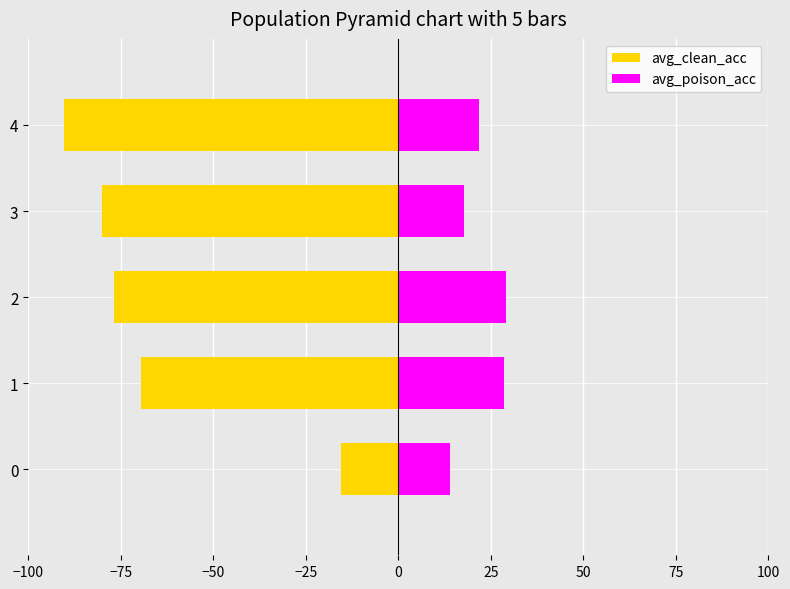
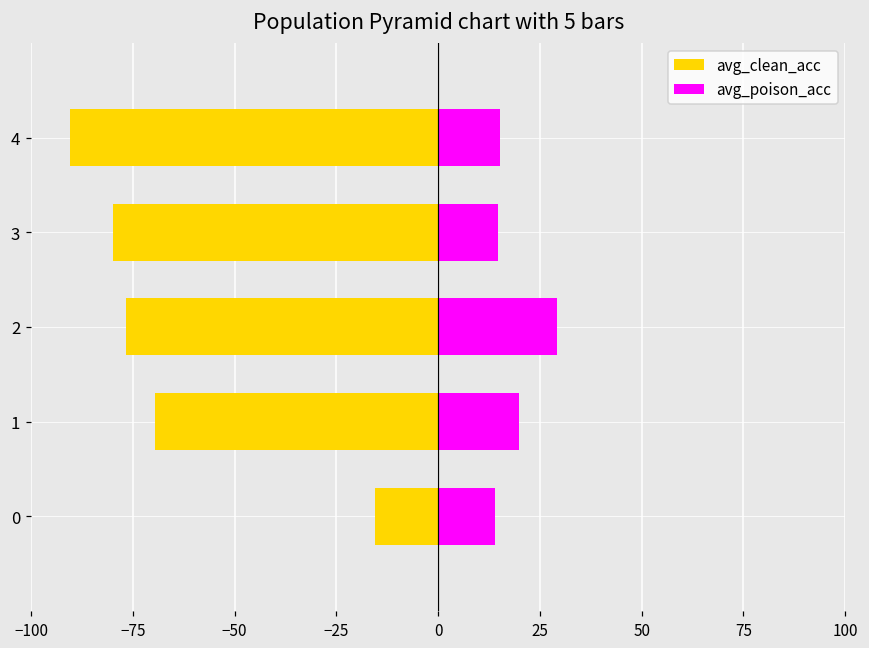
avg_poison_acc, 4: 22 -> 15
avg_poison_acc, 3: 18 -> 15
avg_poison_acc, 1: 29 -> 20
